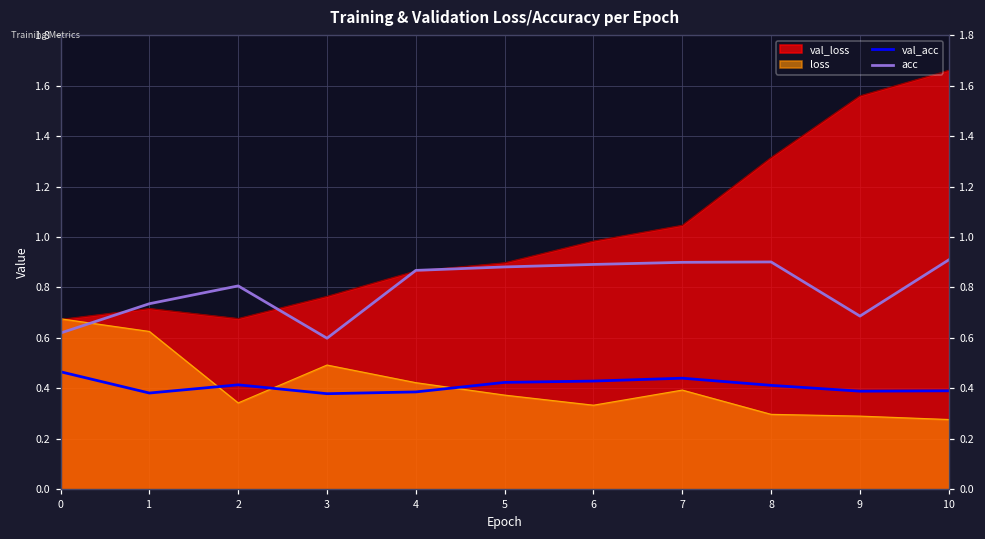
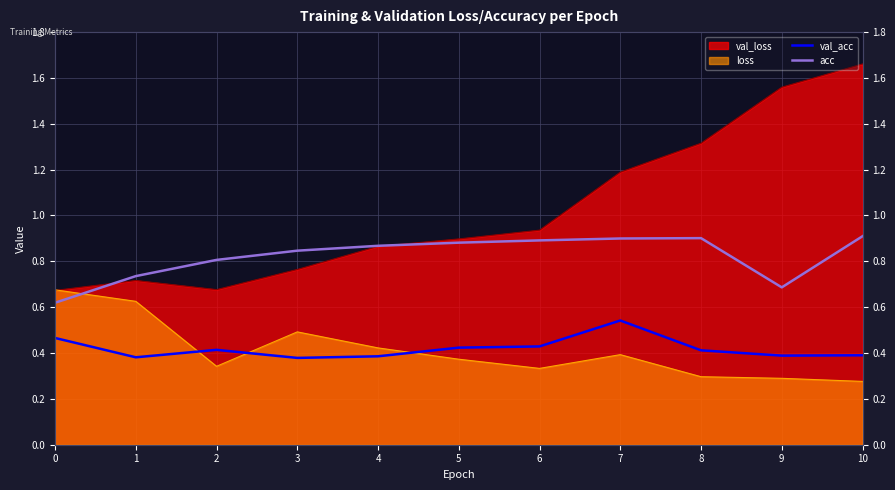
acc, 3: 0.60 -> 0.85
val_loss, 6: 0.98 -> 0.94
val_loss, 7: 1.05 -> 1.19
val_acc, 7: 0.44 -> 0.54
